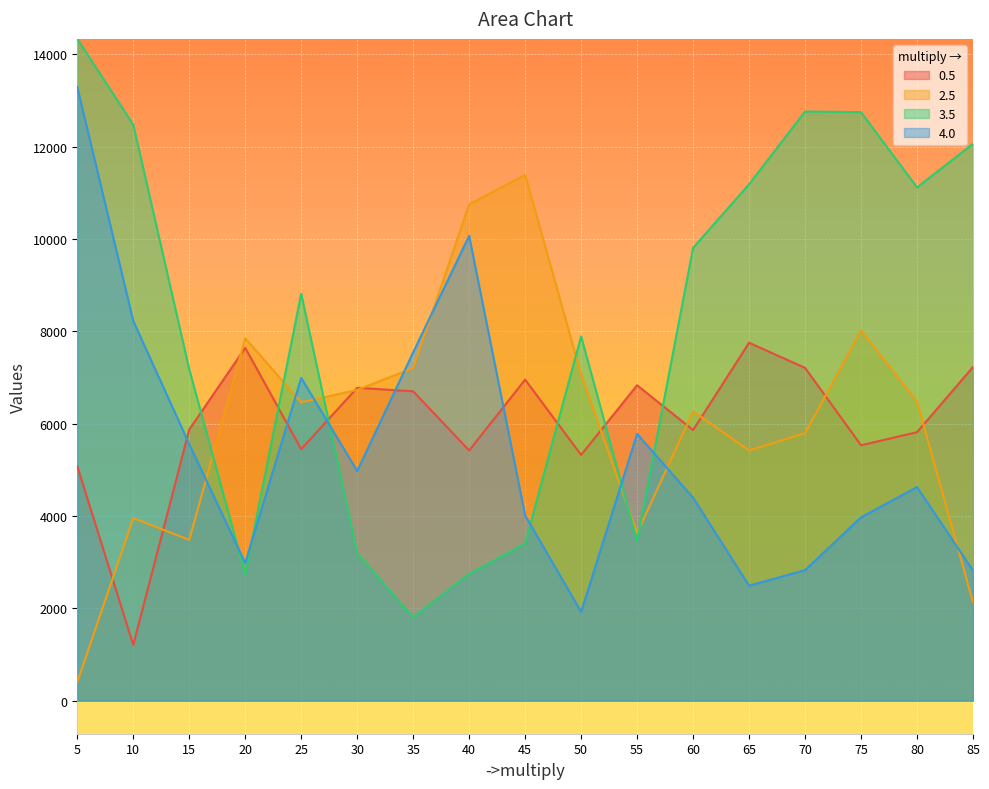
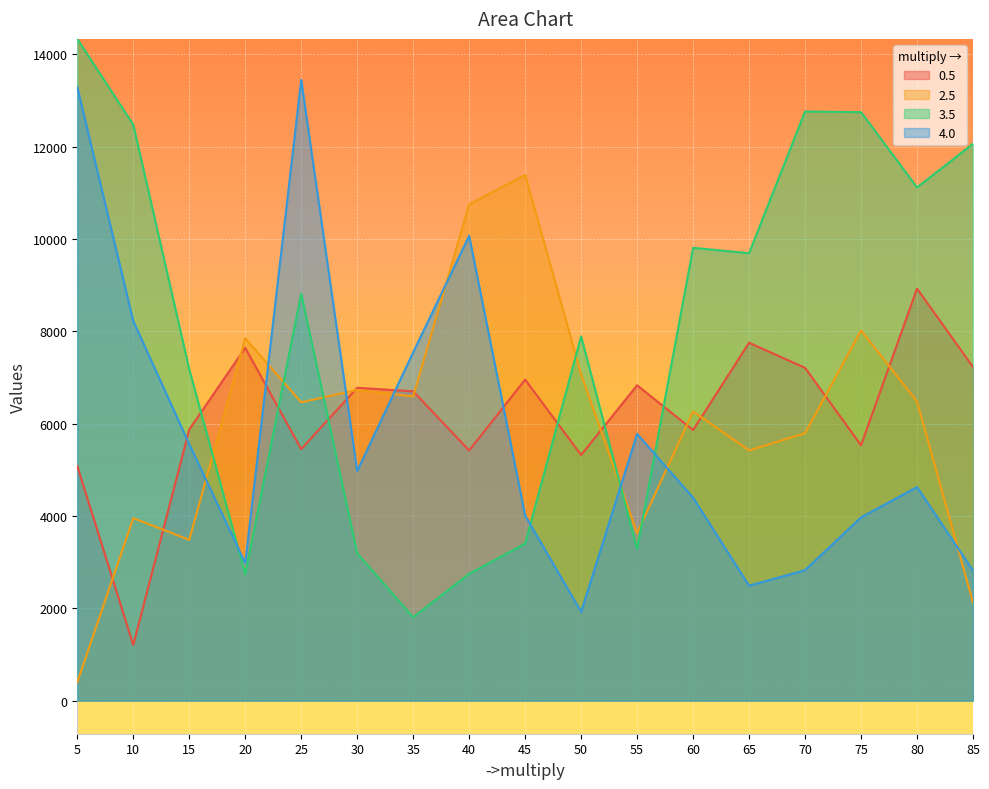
4.0, 25: 7000 -> 13400
2.5, 35: 7200 -> 6600
3.5, 55: 3500 -> 3300
3.5, 65: 11200 -> 9700
0.5, 80: 5800 -> 8900
